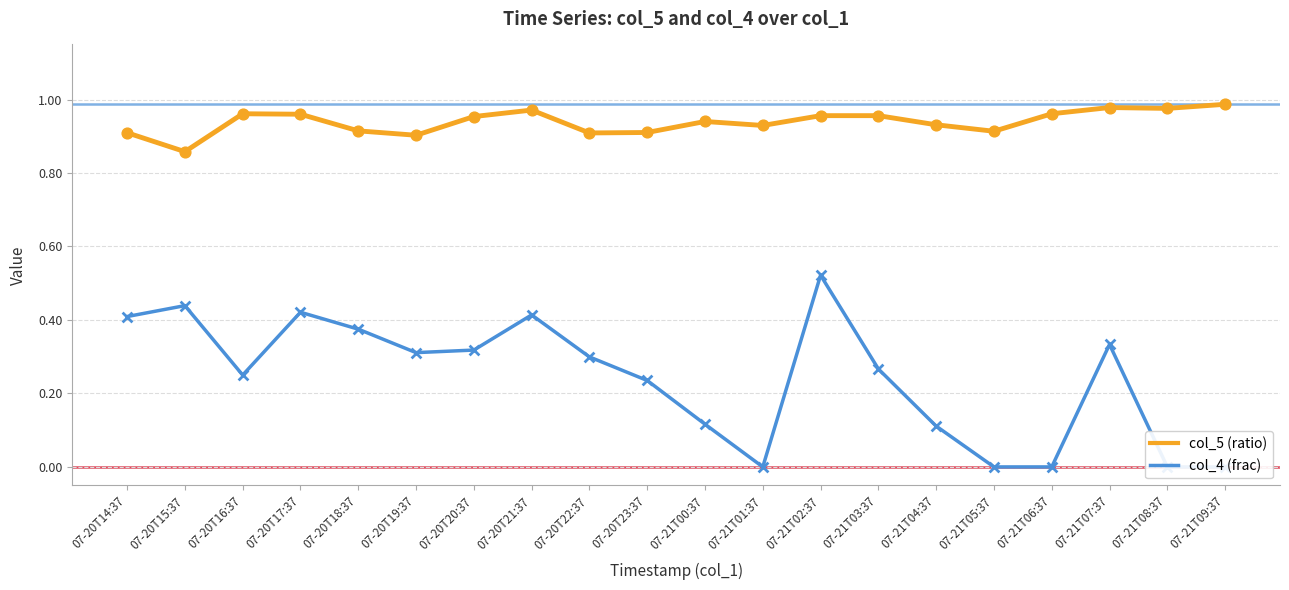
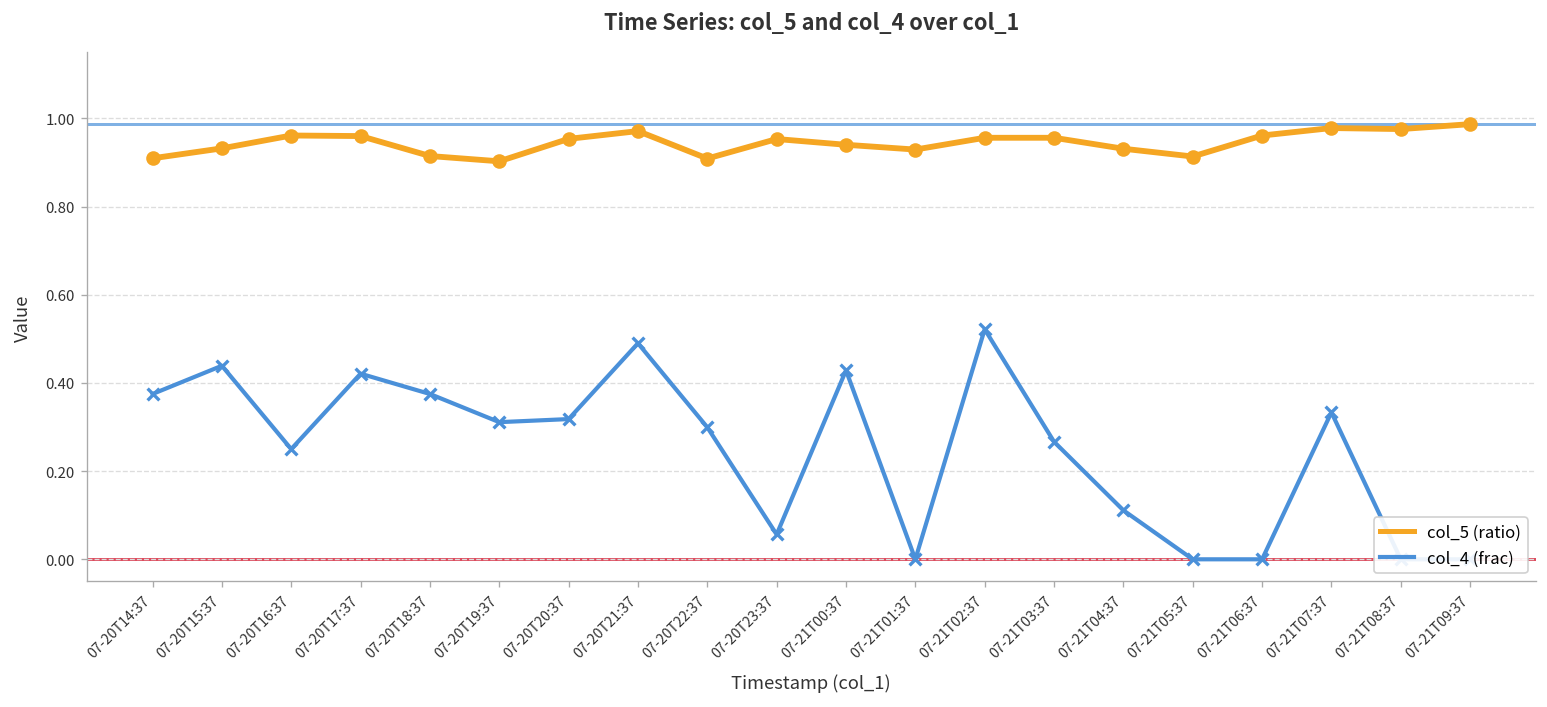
col_4 (frac), 07-20T14:37: 0.41 -> 0.37
col_5 (ratio), 07-20T15:37: 0.86 -> 0.93
col_4 (frac), 07-20T21:37: 0.41 -> 0.49
col_5 (ratio), 07-20T23:37: 0.91 -> 0.95
col_4 (frac), 07-20T23:37: 0.24 -> 0.06
col_4 (frac), 07-21T00:37: 0.12 -> 0.43
